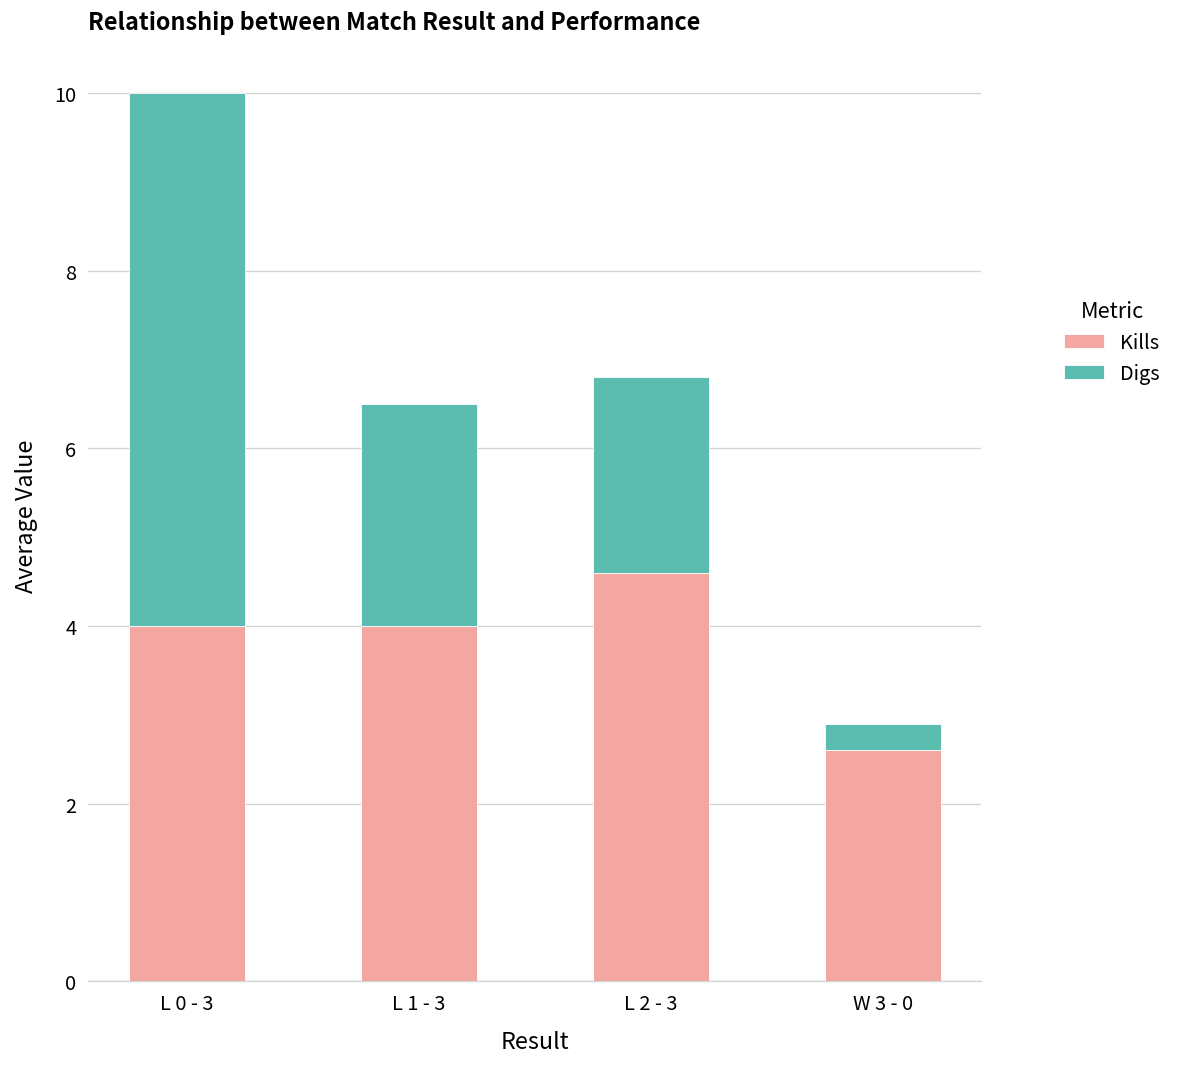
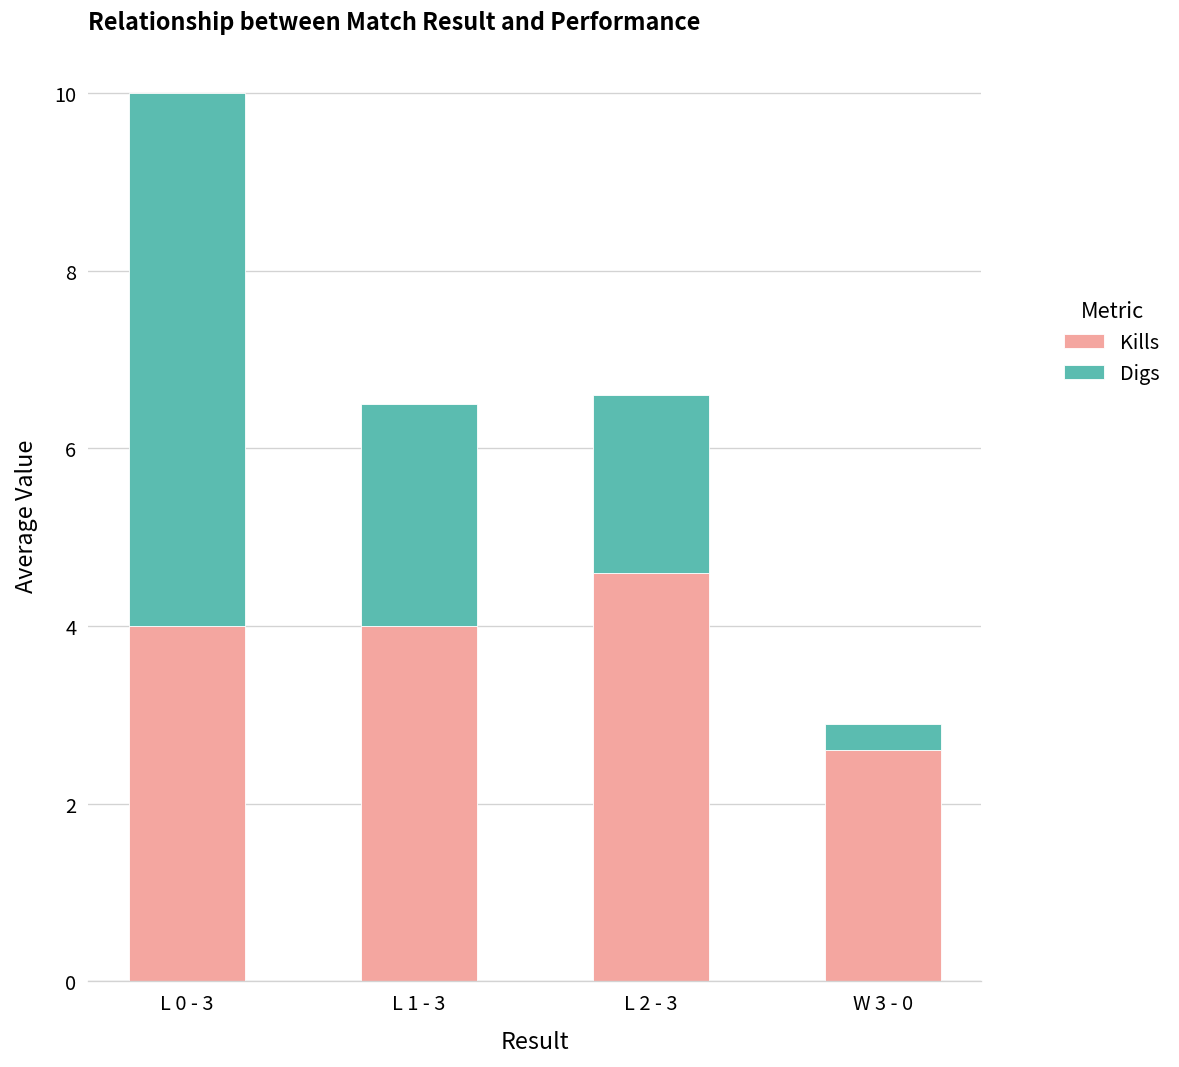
Digs, L 2 - 3: 2.2 -> 2.0
